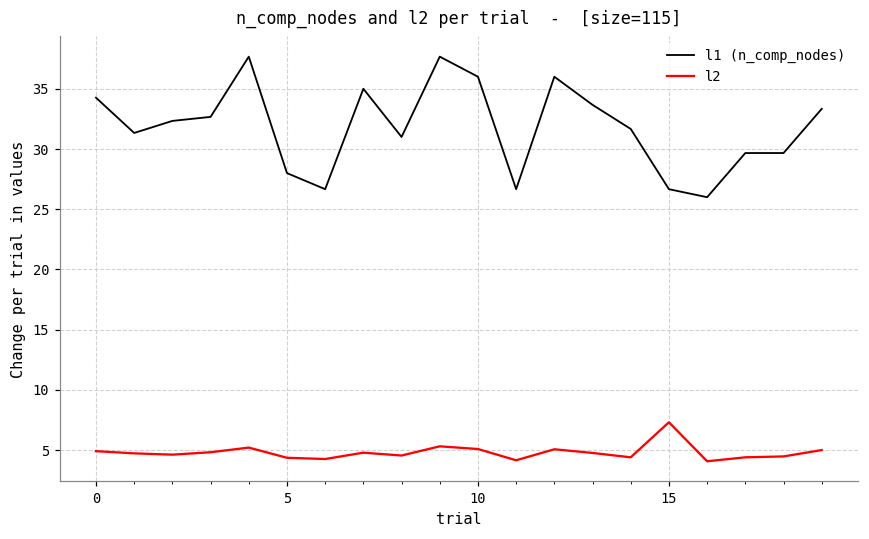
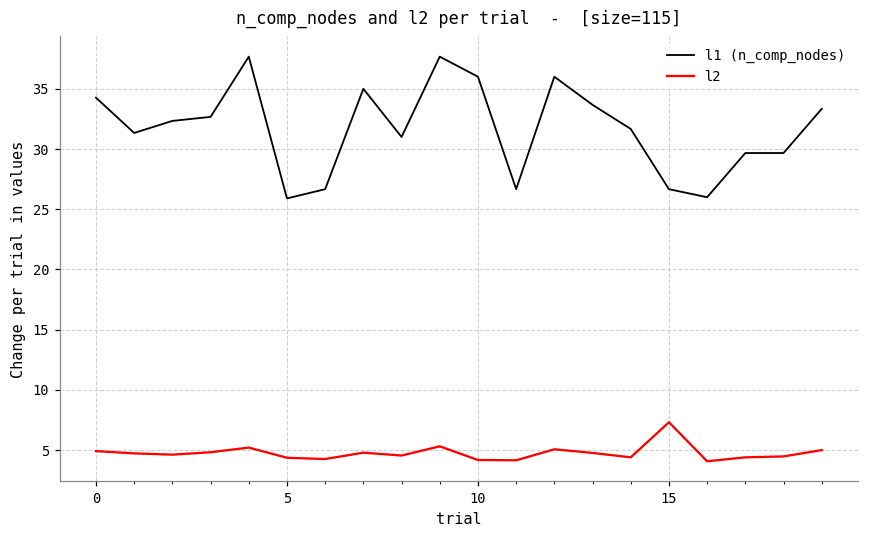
l1 (n_comp_nodes), 5: 28.0 -> 25.9
l2, 10: 5.1 -> 4.2
